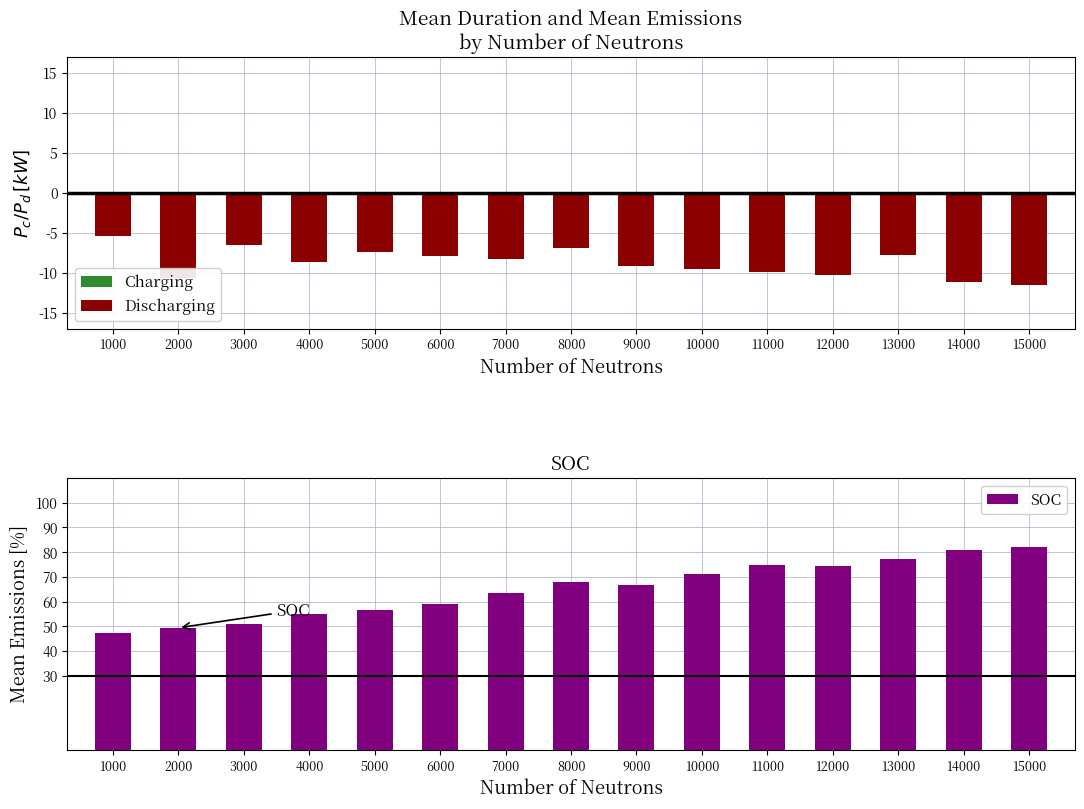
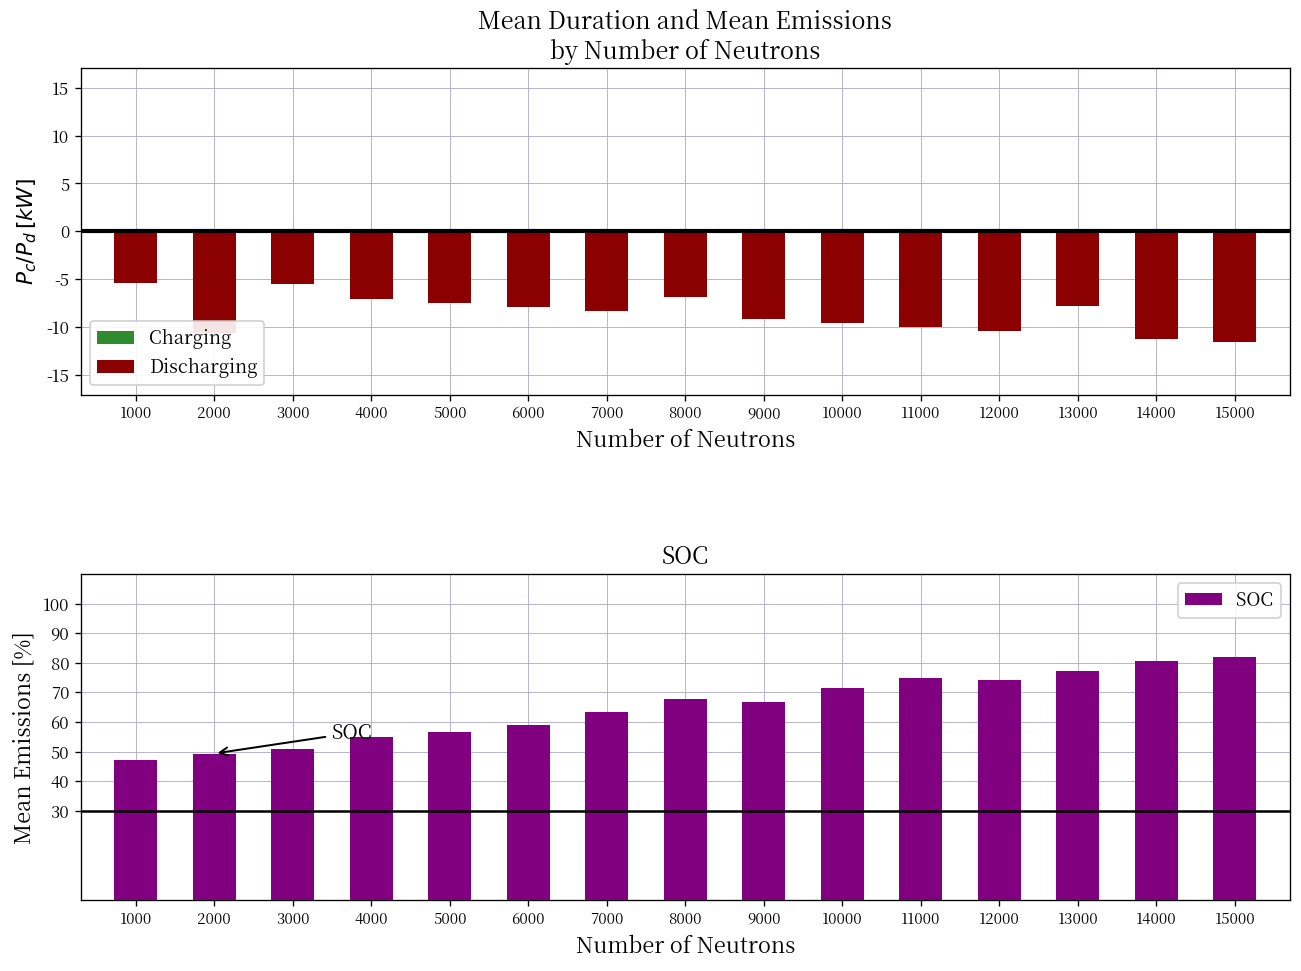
Mean Duration and Mean Emissions by Number of Neutrons, Discharging, 3000: -7 -> -5
Mean Duration and Mean Emissions by Number of Neutrons, Discharging, 4000: -9 -> -7
